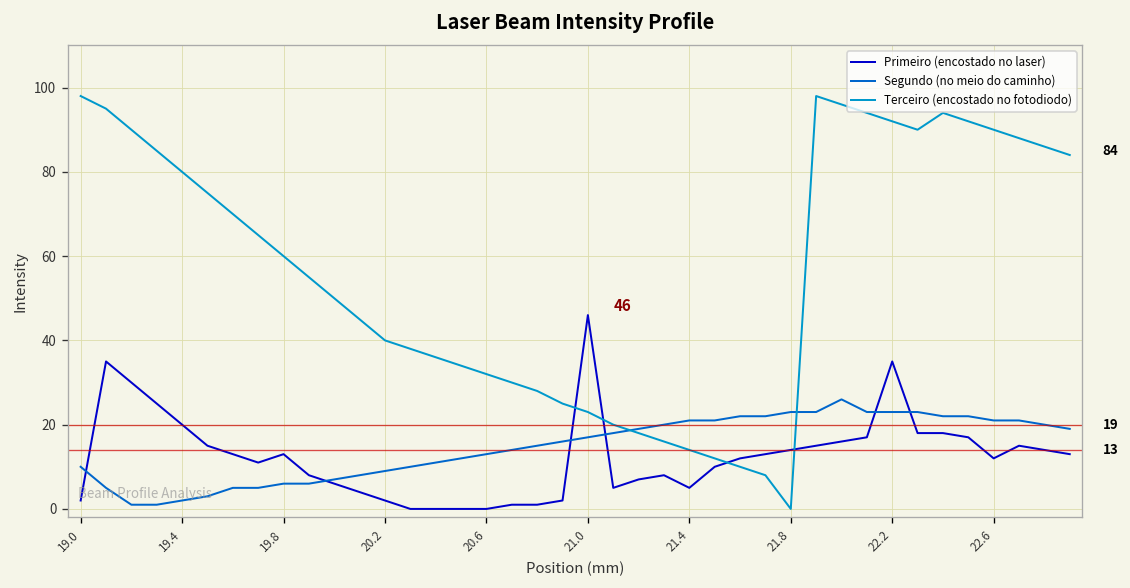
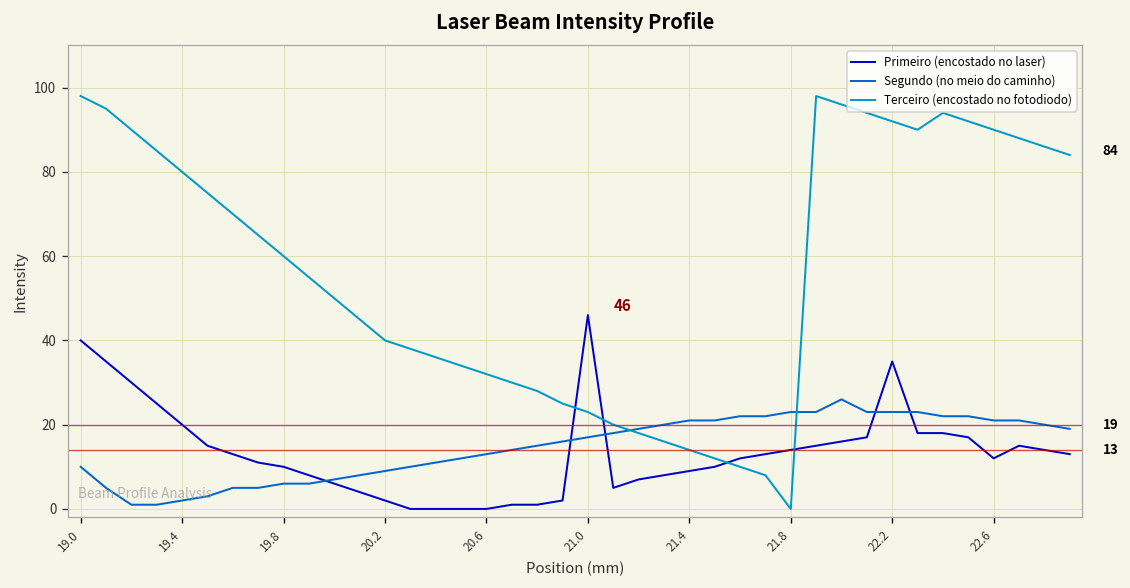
Primeiro (encostado no laser), 19.0: 2 -> 40
Primeiro (encostado no laser), 19.8: 13 -> 10
Primeiro (encostado no laser), 21.4: 5 -> 9
